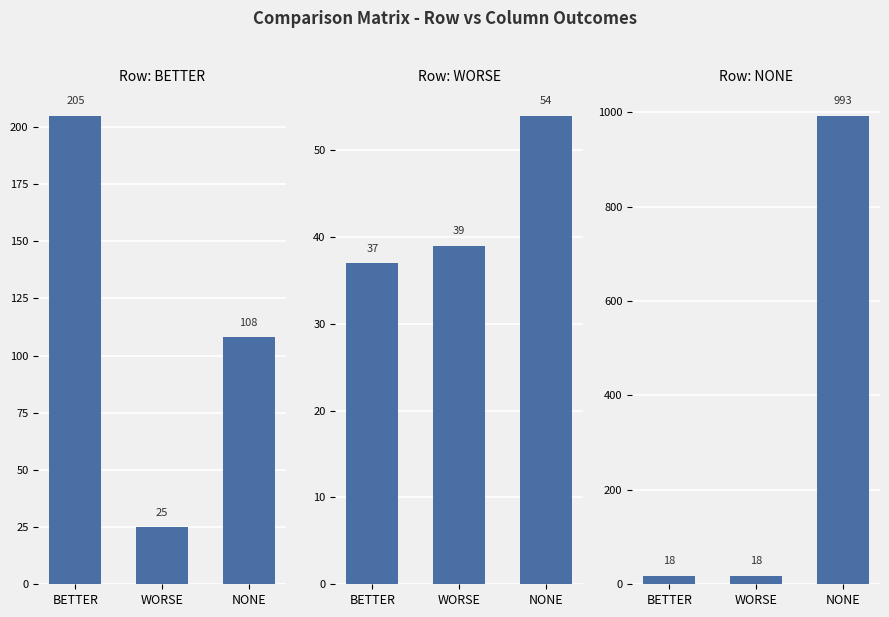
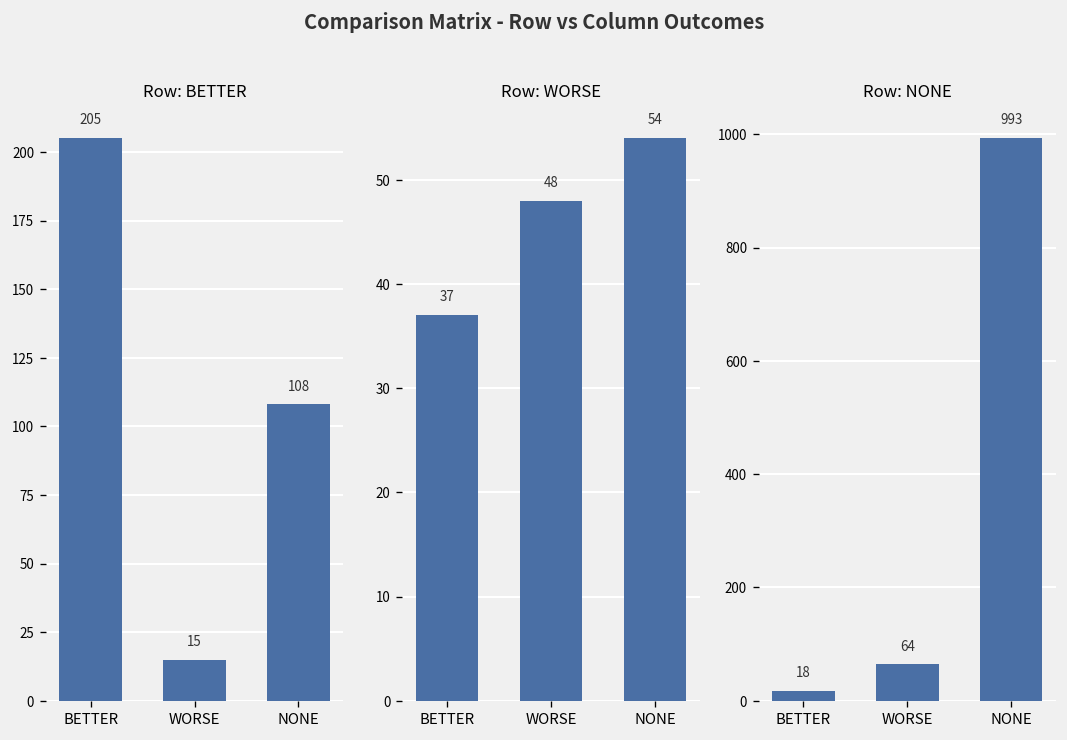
Row: BETTER, WORSE: 25 -> 15
Row: WORSE, WORSE: 39 -> 48
Row: NONE, WORSE: 18 -> 64
